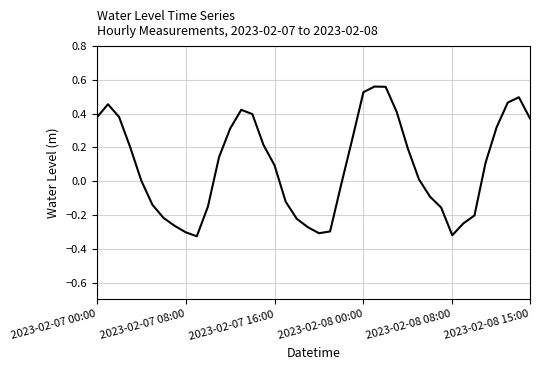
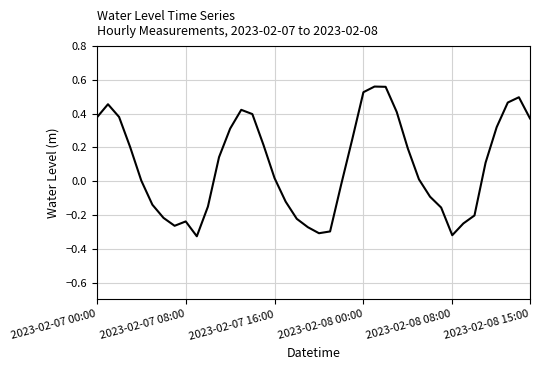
2023-02-07 08:00: -0.30 -> -0.24
2023-02-07 16:00: 0.09 -> 0.02
